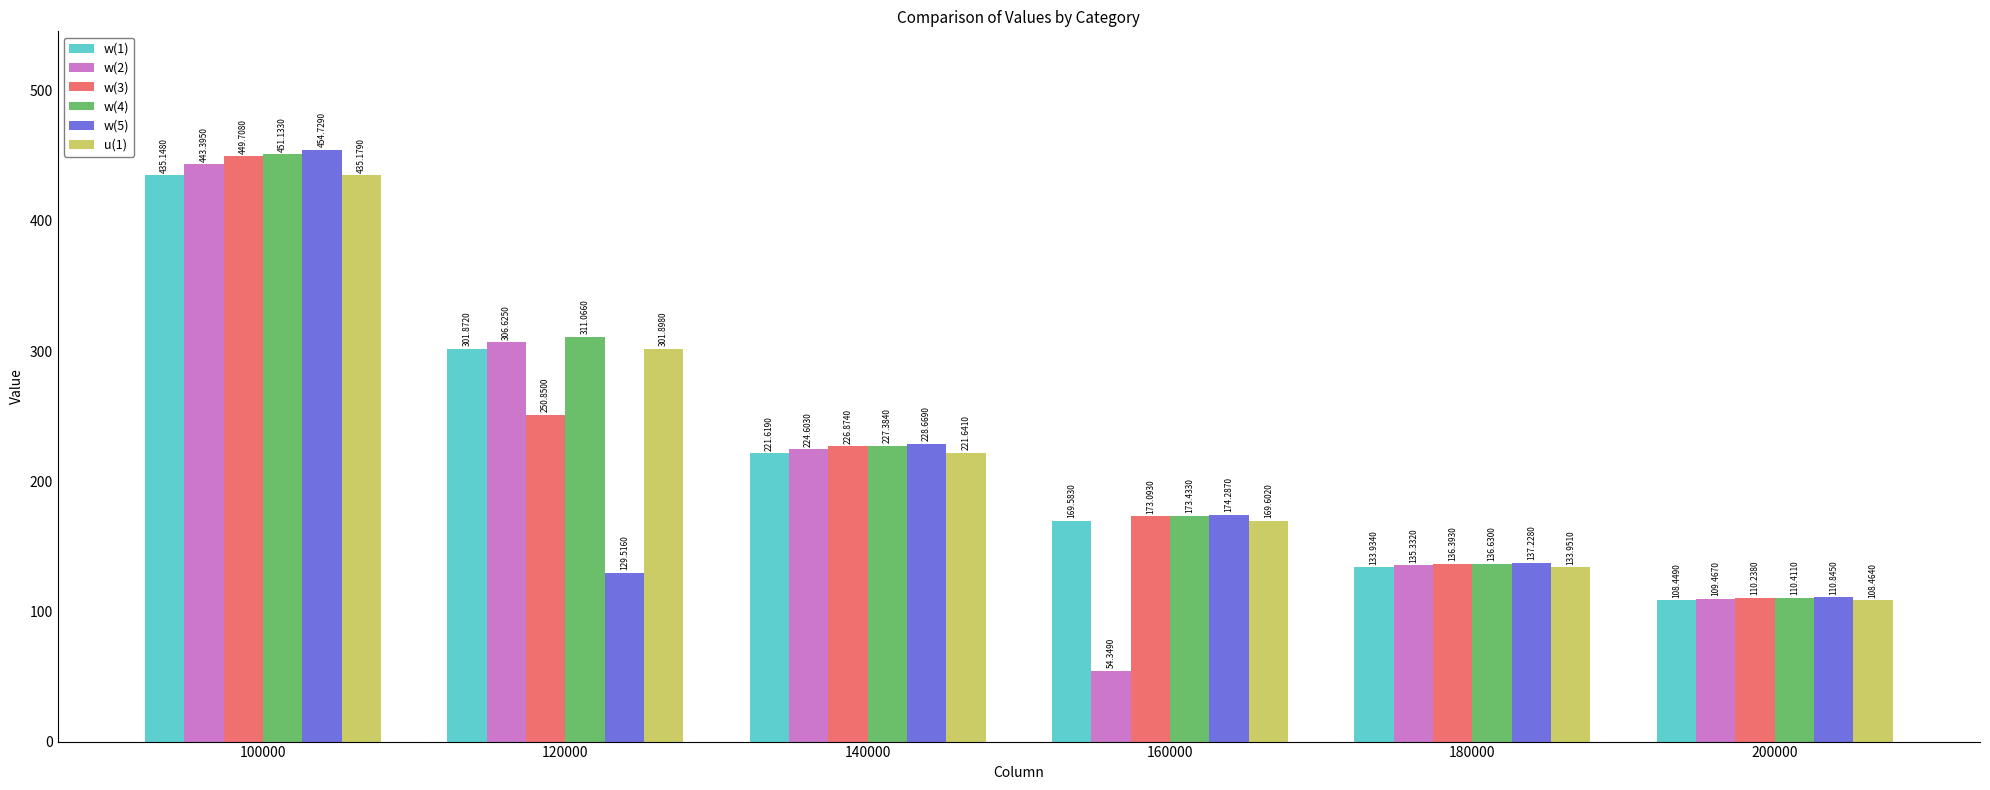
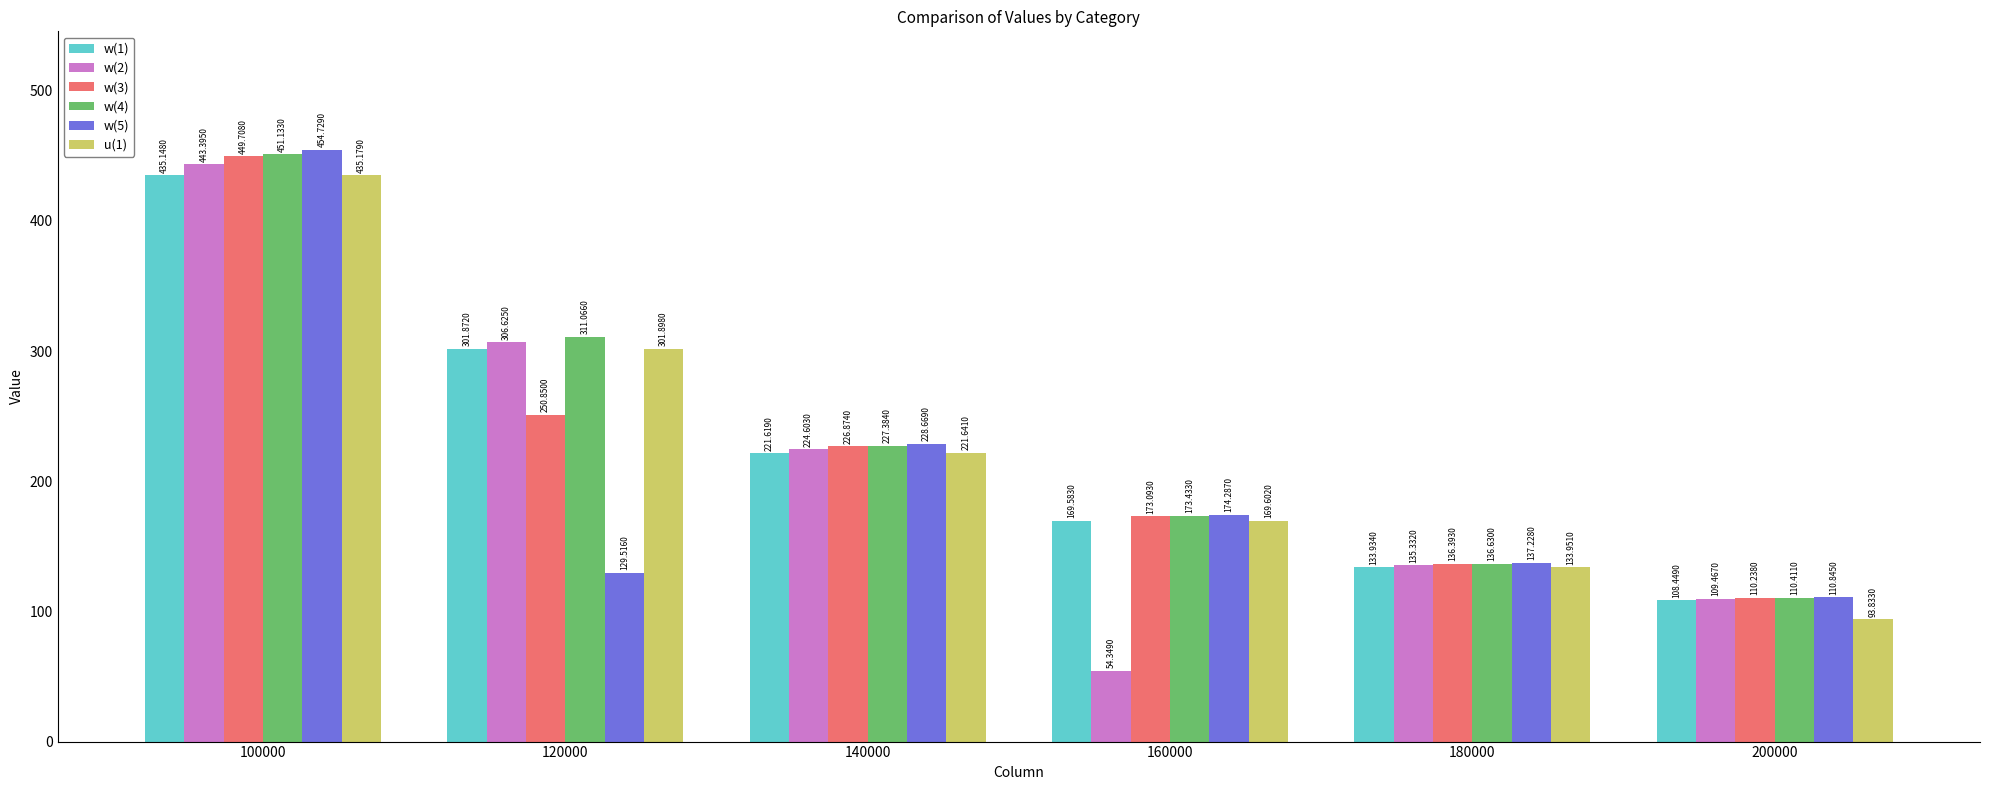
u(1), 200000: 108.4640 -> 93.8330
